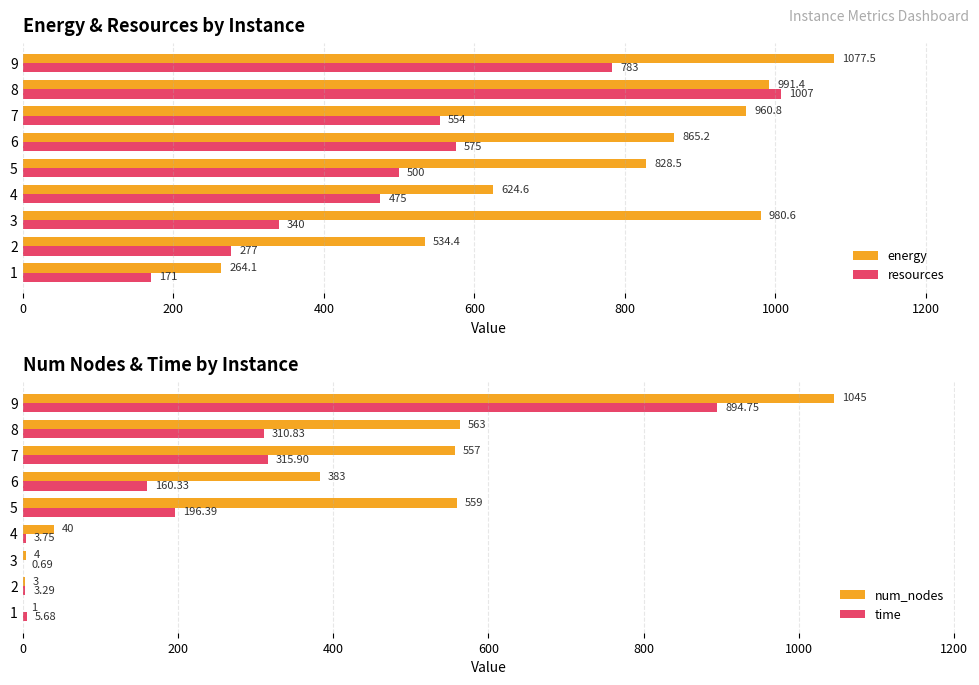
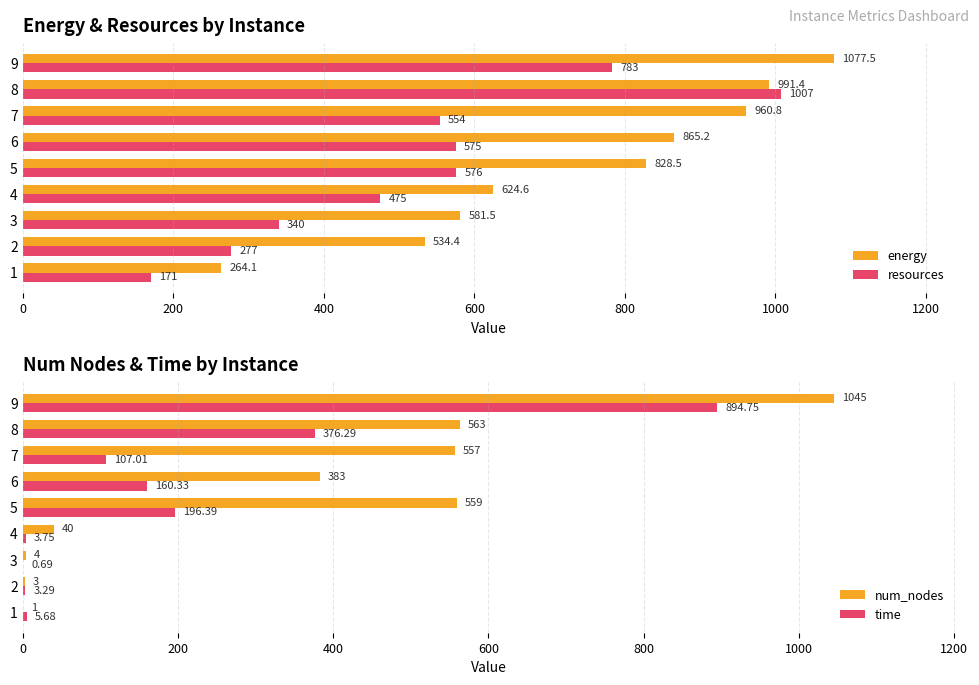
Energy & Resources by Instance, resources, 5: 500 -> 576
Energy & Resources by Instance, energy, 3: 980.6 -> 581.5
Num Nodes & Time by Instance, time, 8: 310.83 -> 376.29
Num Nodes & Time by Instance, time, 7: 315.90 -> 107.01
